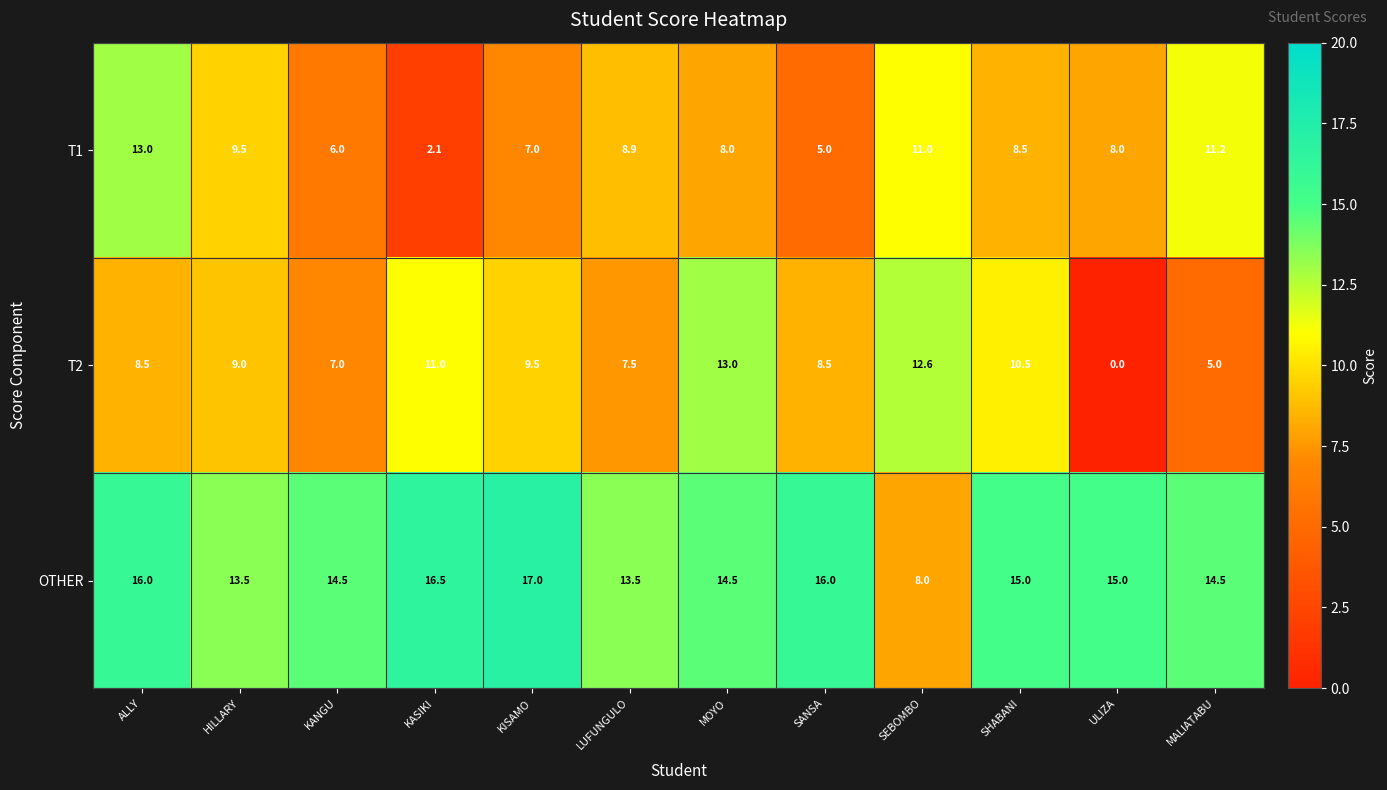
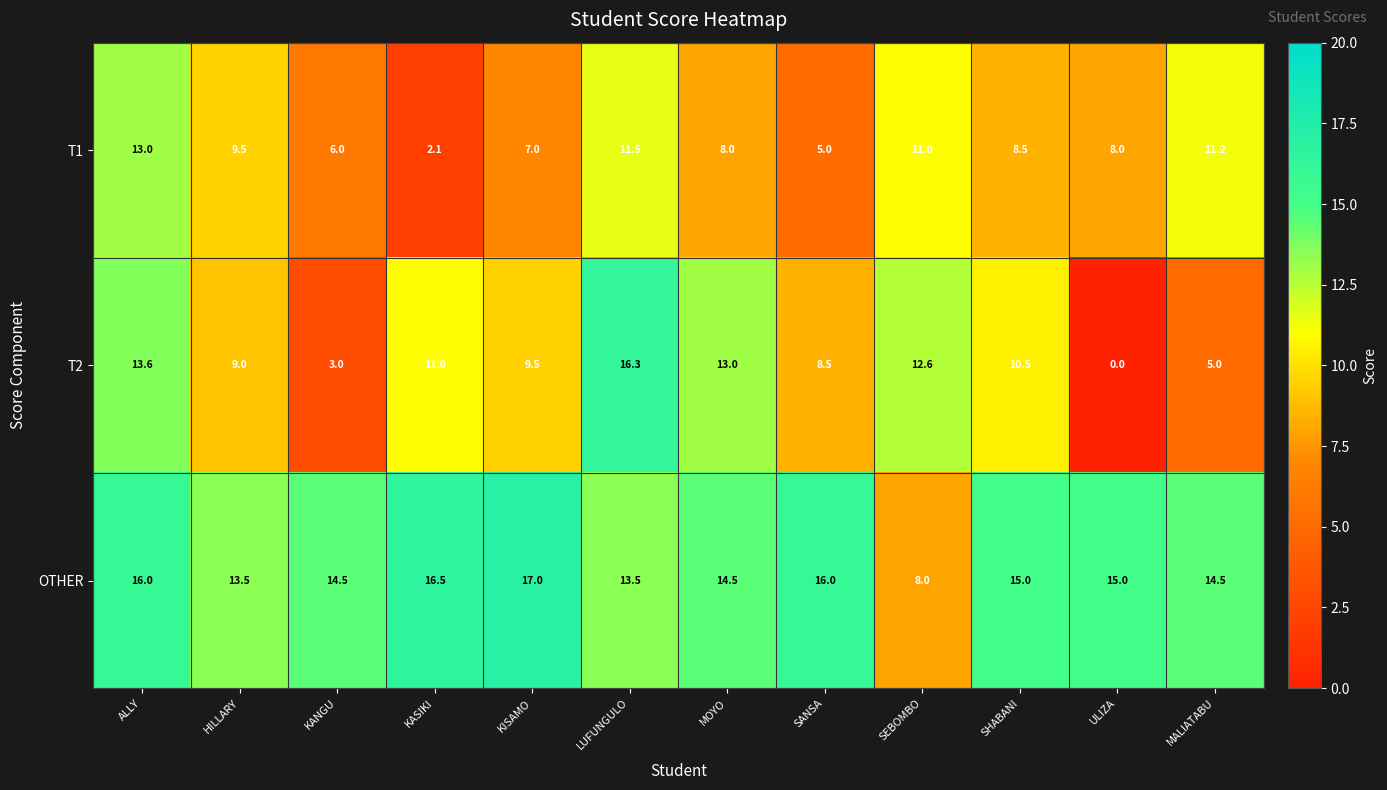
T1, LUFUNGULO: 8.9 -> 11.5
T2, ALLY: 8.5 -> 13.6
T2, KANGU: 7.0 -> 3.0
T2, LUFUNGULO: 7.5 -> 16.3
